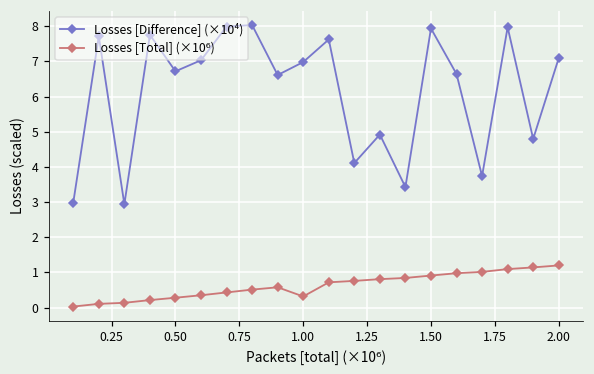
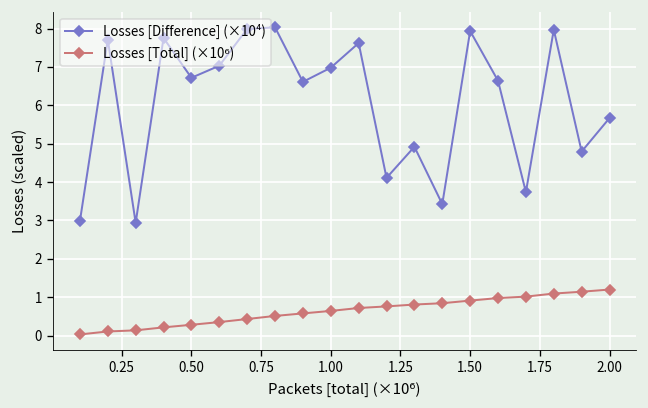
Losses [Total] (×10⁶), 1.00: 0.3 -> 0.6
Losses [Difference] (×10⁴), 2.00: 7.1 -> 5.7
